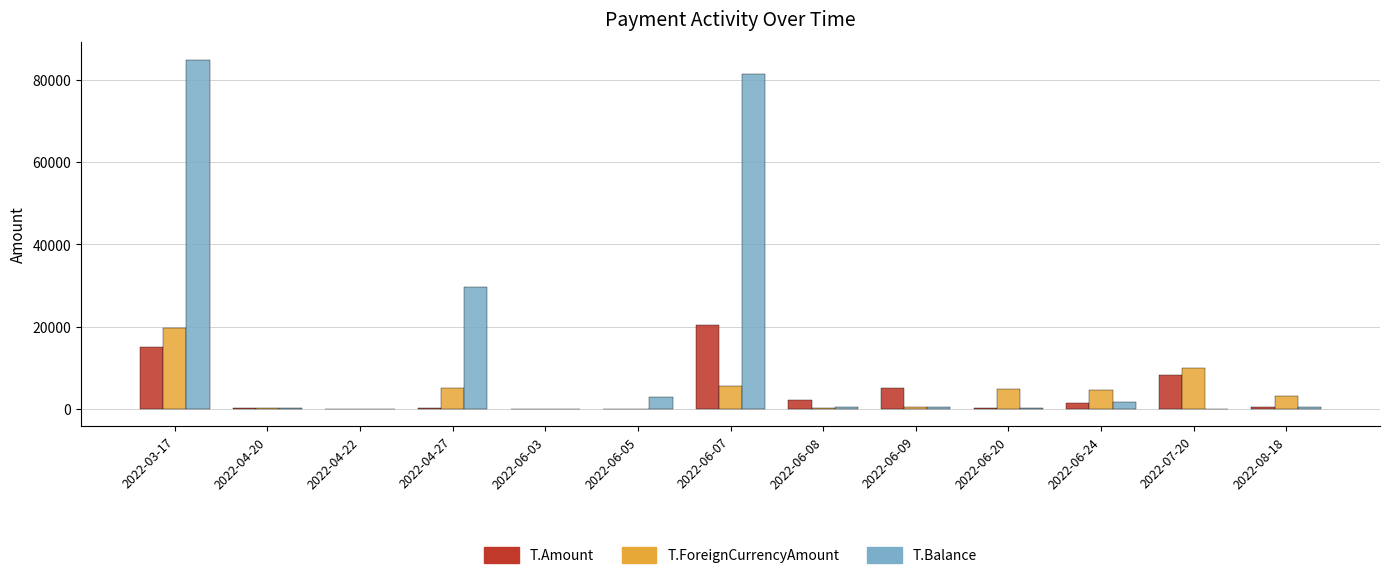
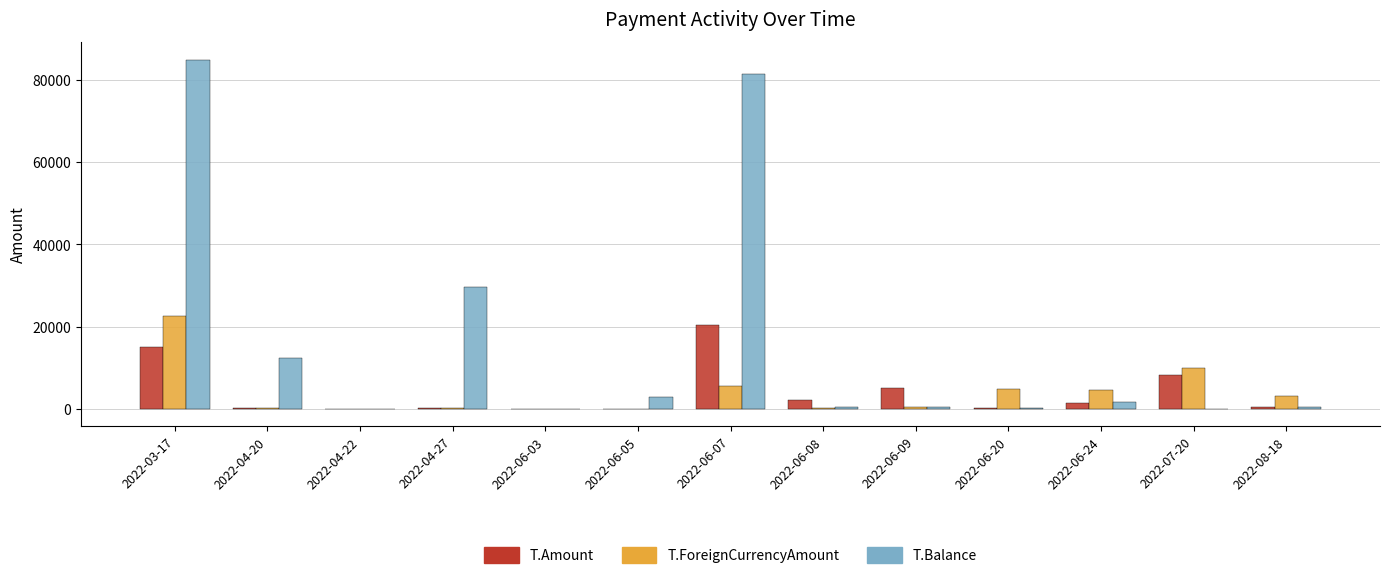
T.ForeignCurrencyAmount, 2022-03-17: 20000 -> 23000
T.Balance, 2022-04-20: 0 -> 12000
T.ForeignCurrencyAmount, 2022-04-27: 5000 -> 0
